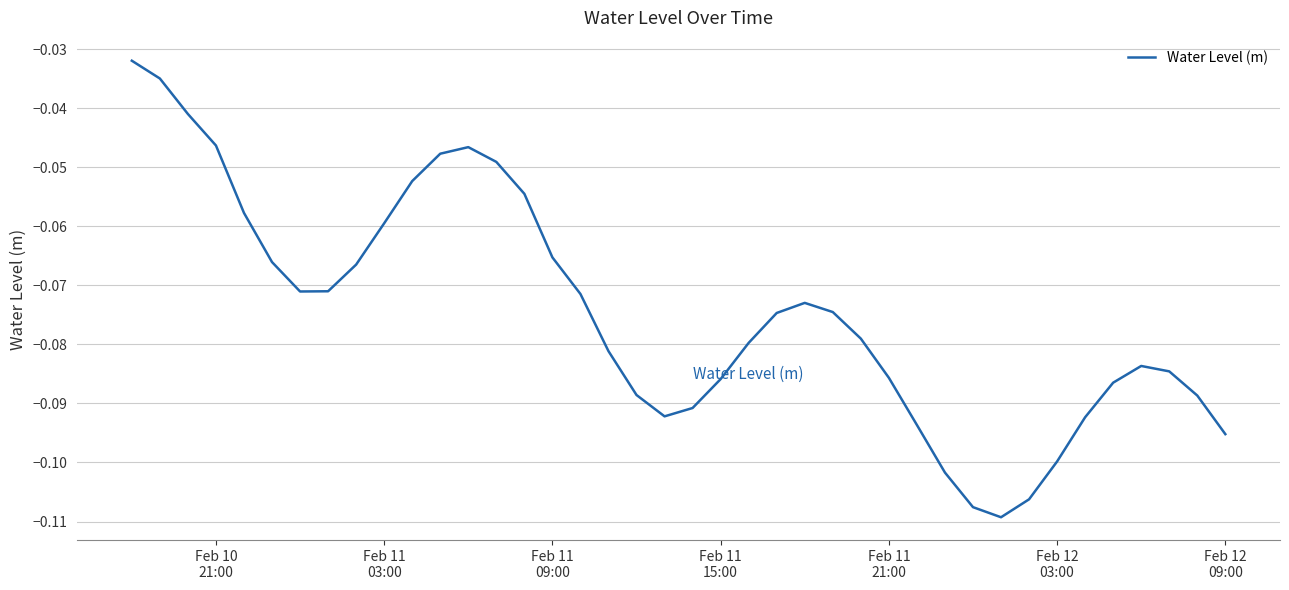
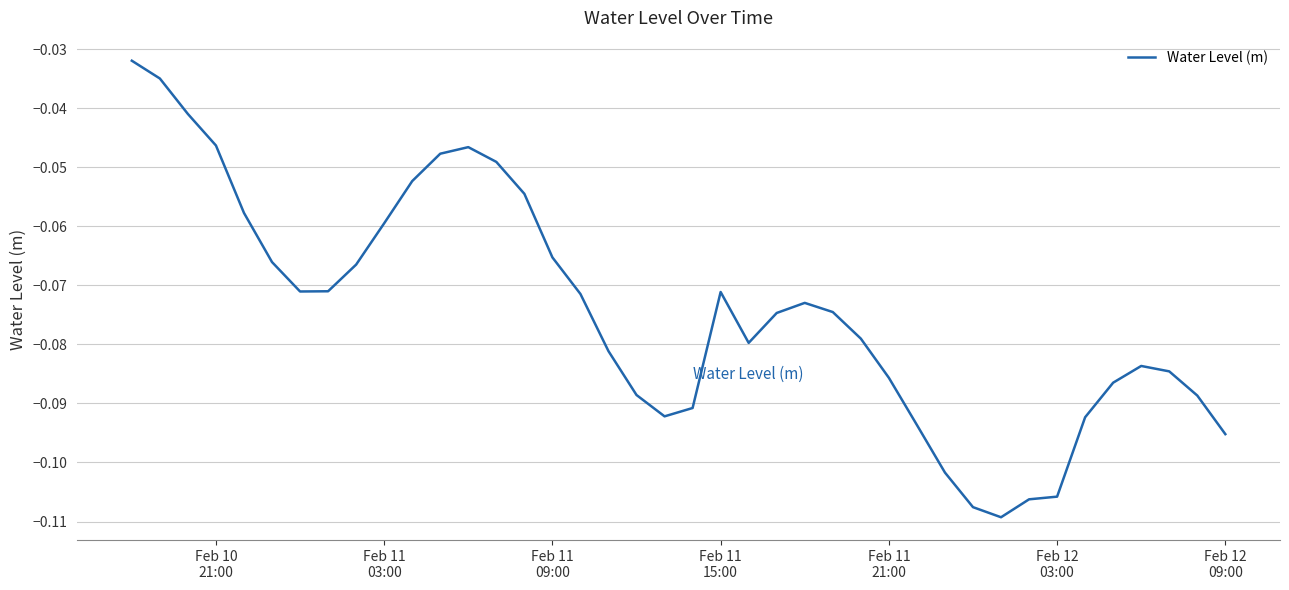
Feb 11 15:00: -0.086 -> -0.071
Feb 12 03:00: -0.100 -> -0.106
